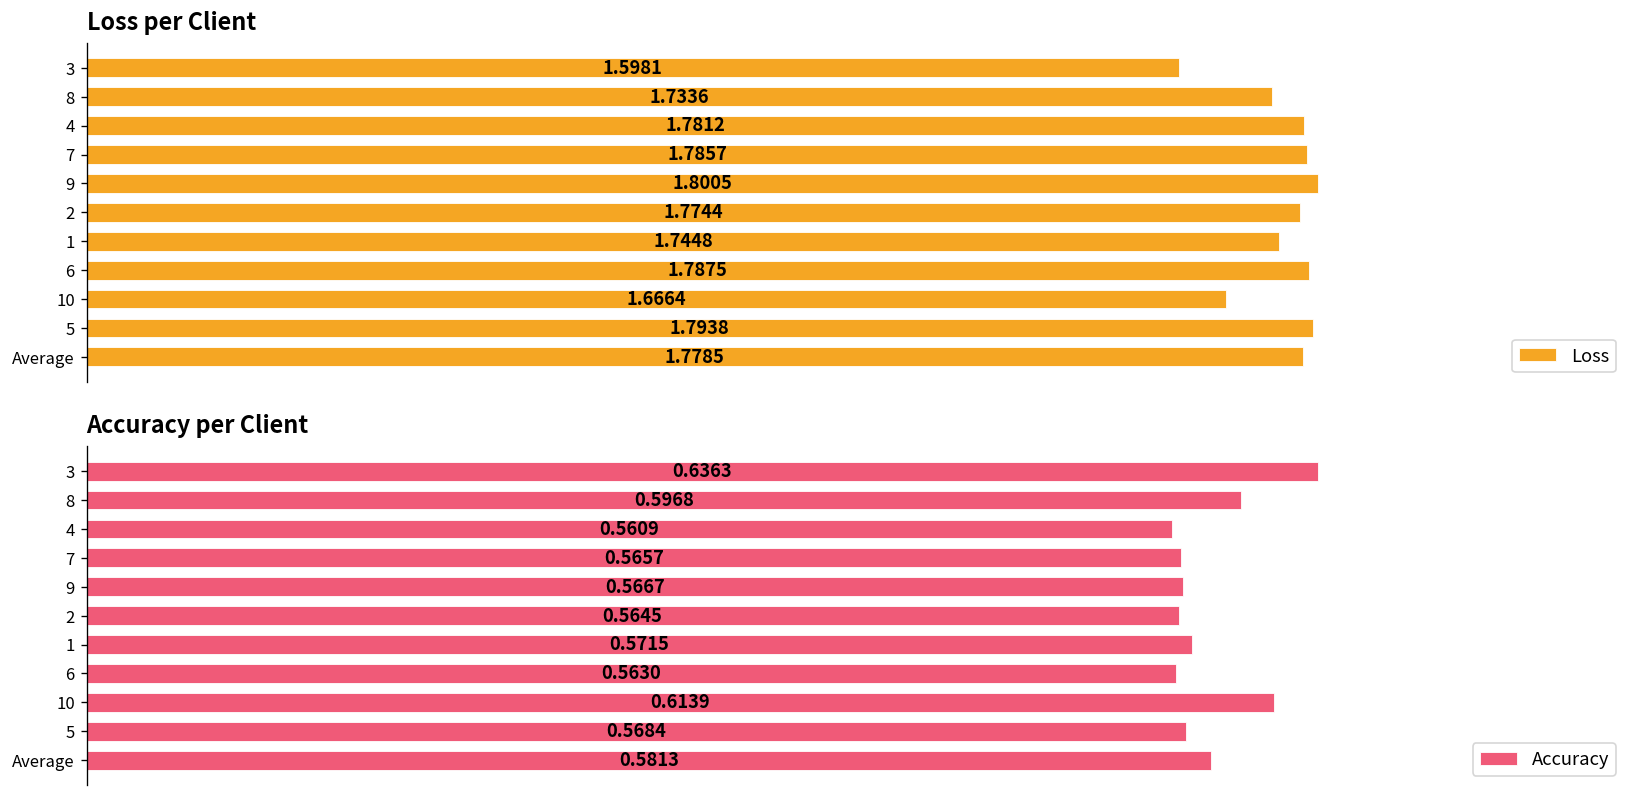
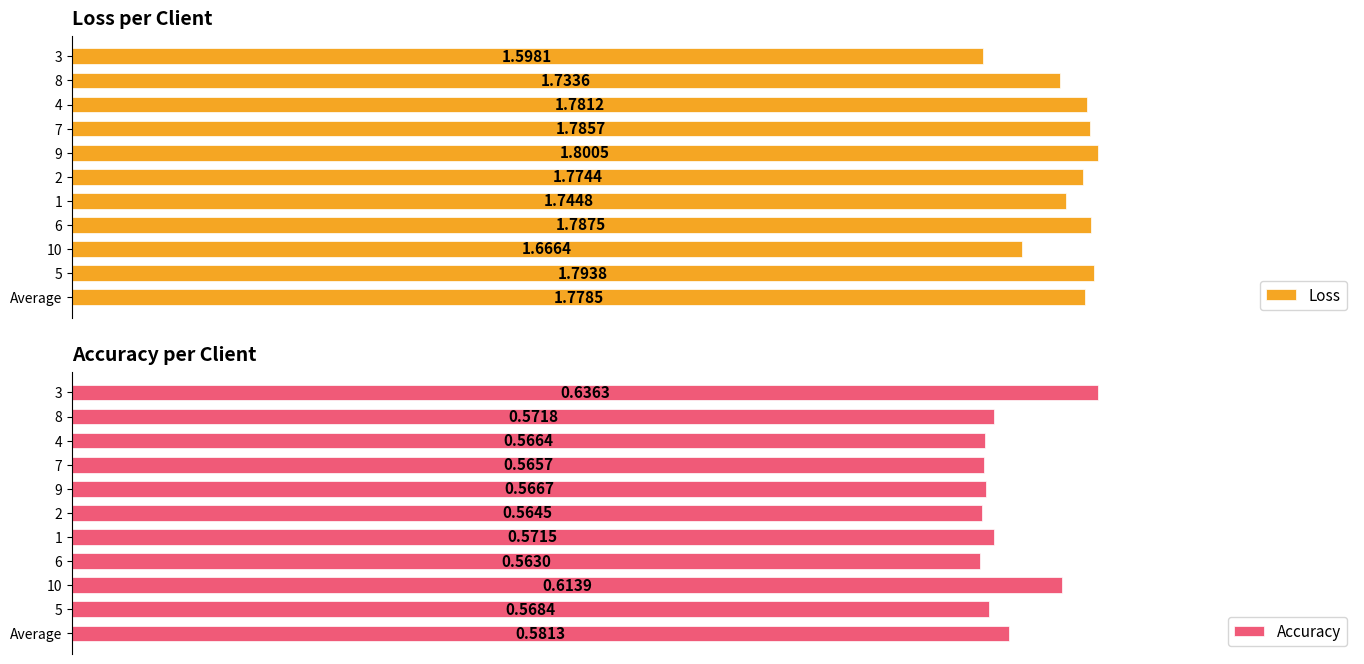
Accuracy per Client, 8: 0.5968 -> 0.5718
Accuracy per Client, 4: 0.5609 -> 0.5664
